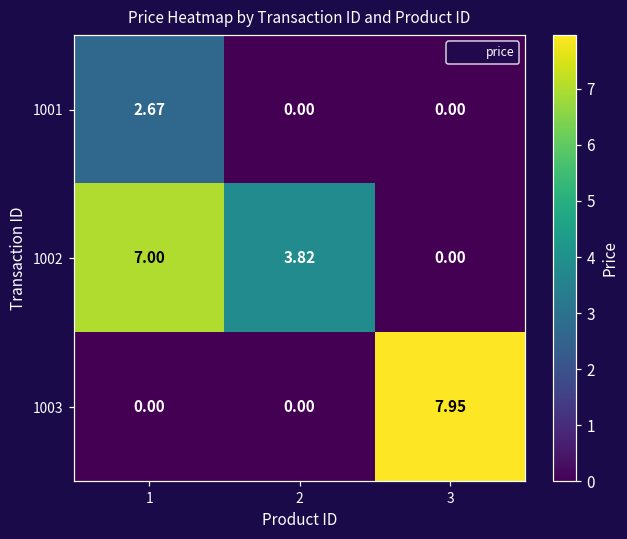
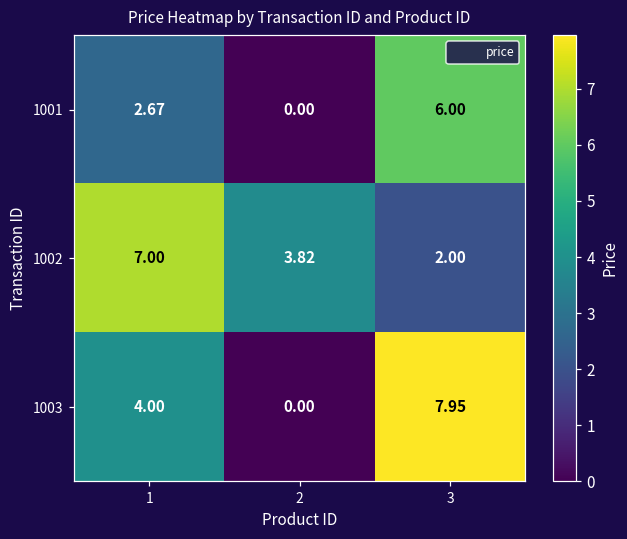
1001, 3: 0.00 -> 6.00
1002, 3: 0.00 -> 2.00
1003, 1: 0.00 -> 4.00
